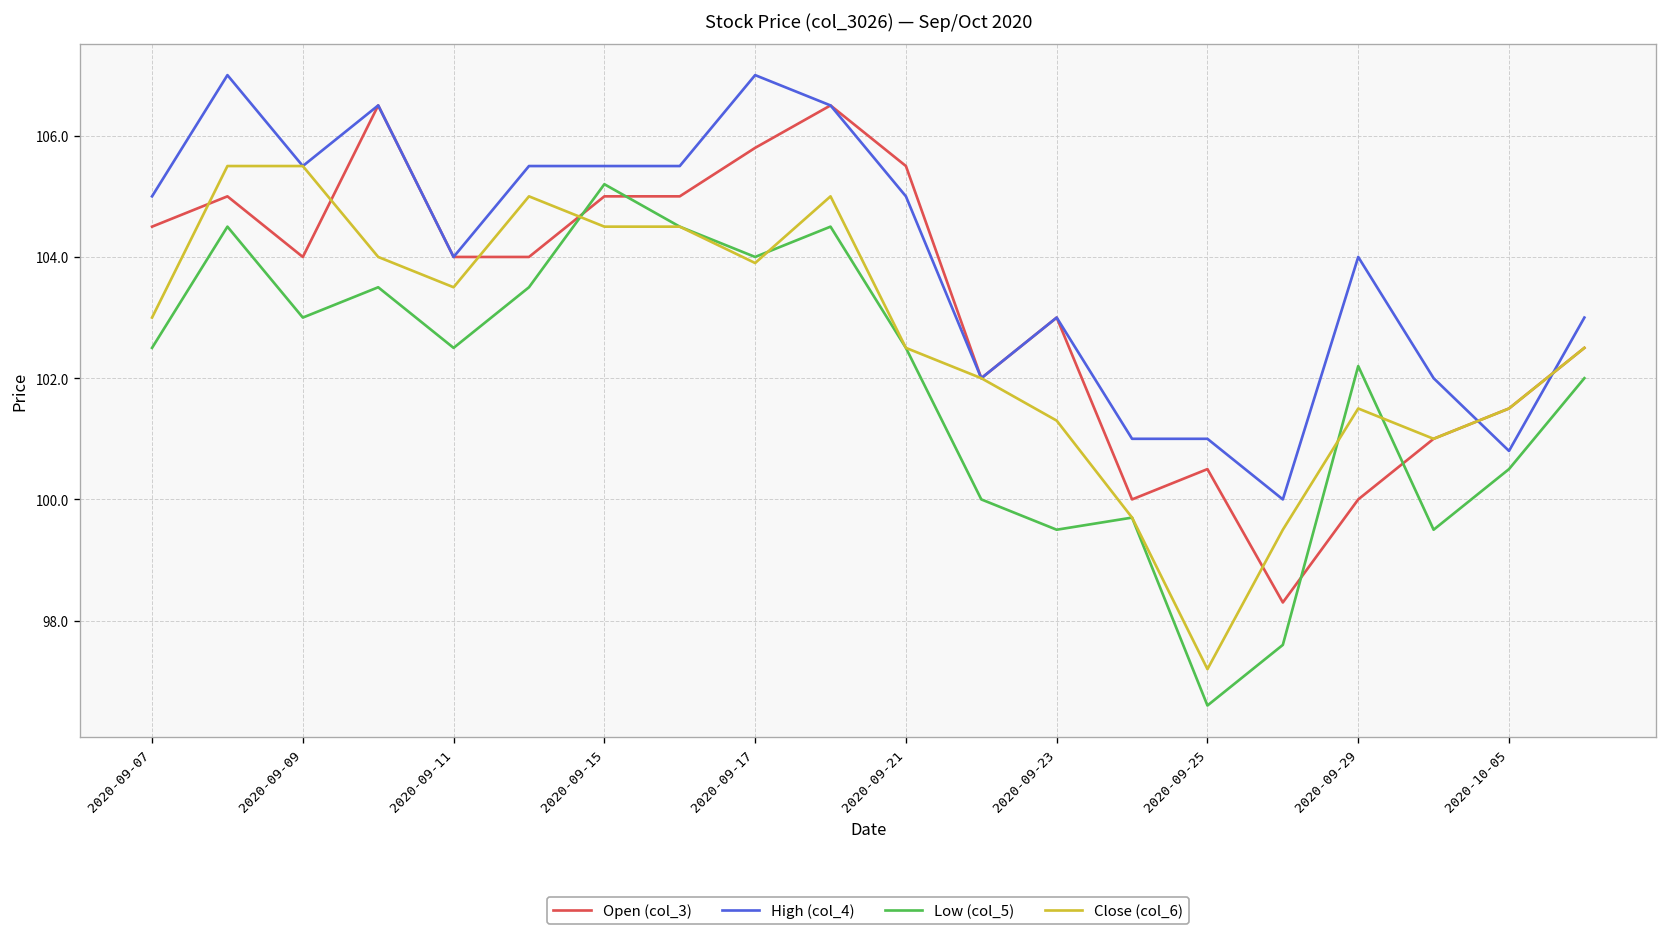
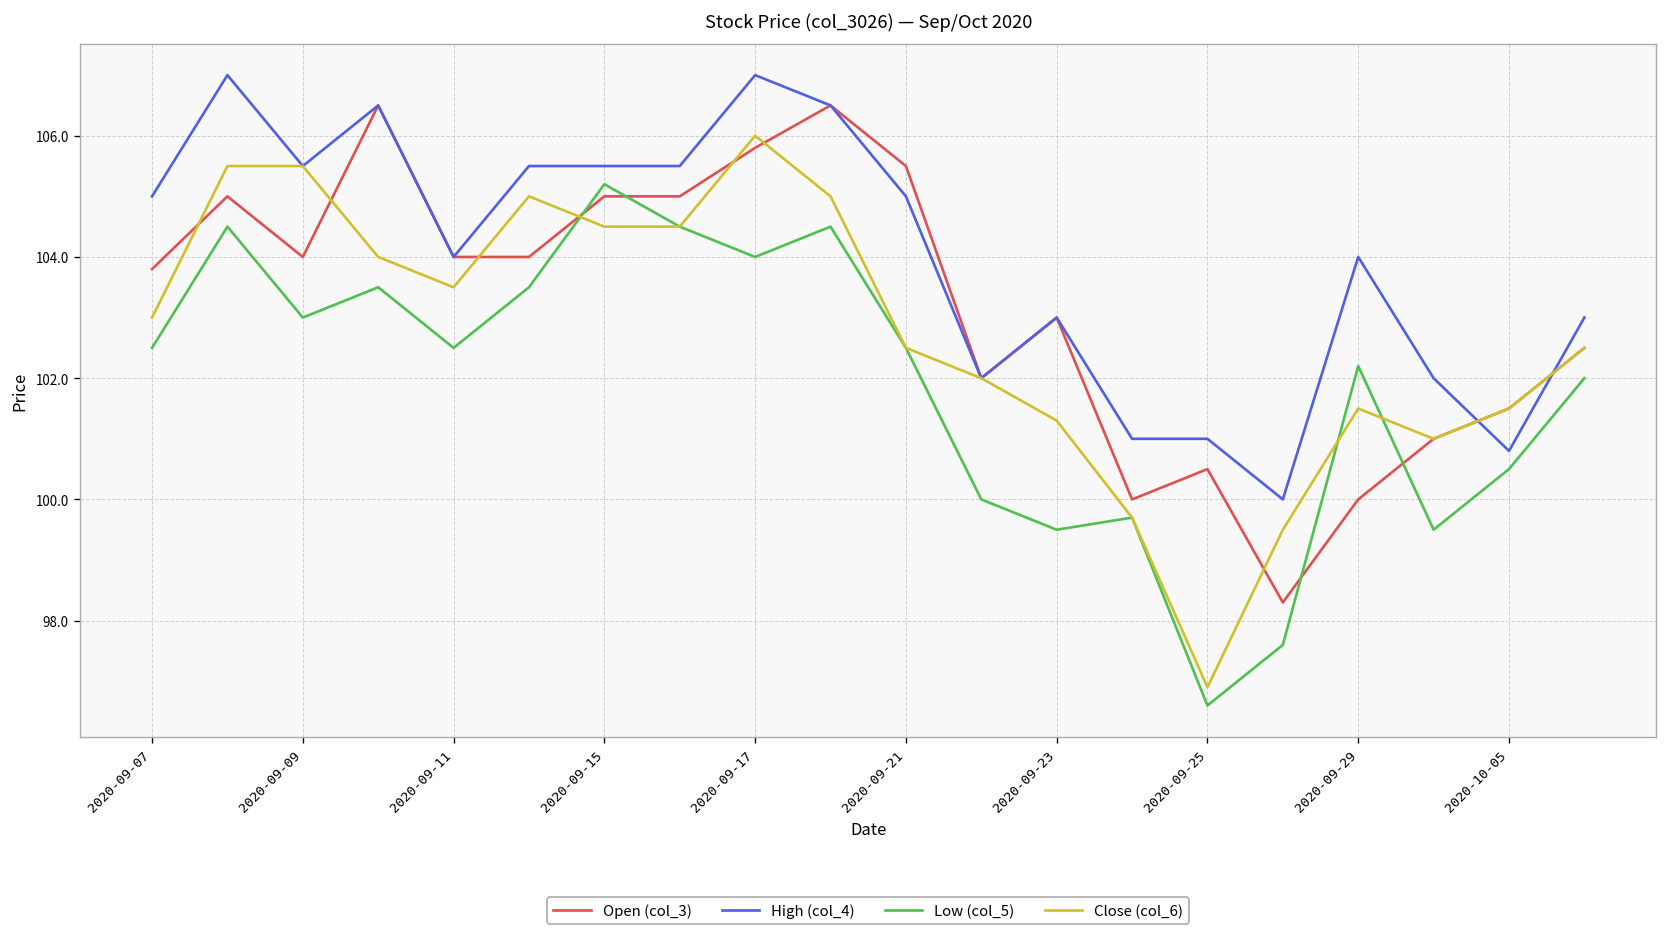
Open (col_3), 2020-09-07: 104.5 -> 103.8
Close (col_6), 2020-09-17: 103.9 -> 106.0
Close (col_6), 2020-09-25: 97.2 -> 96.9
